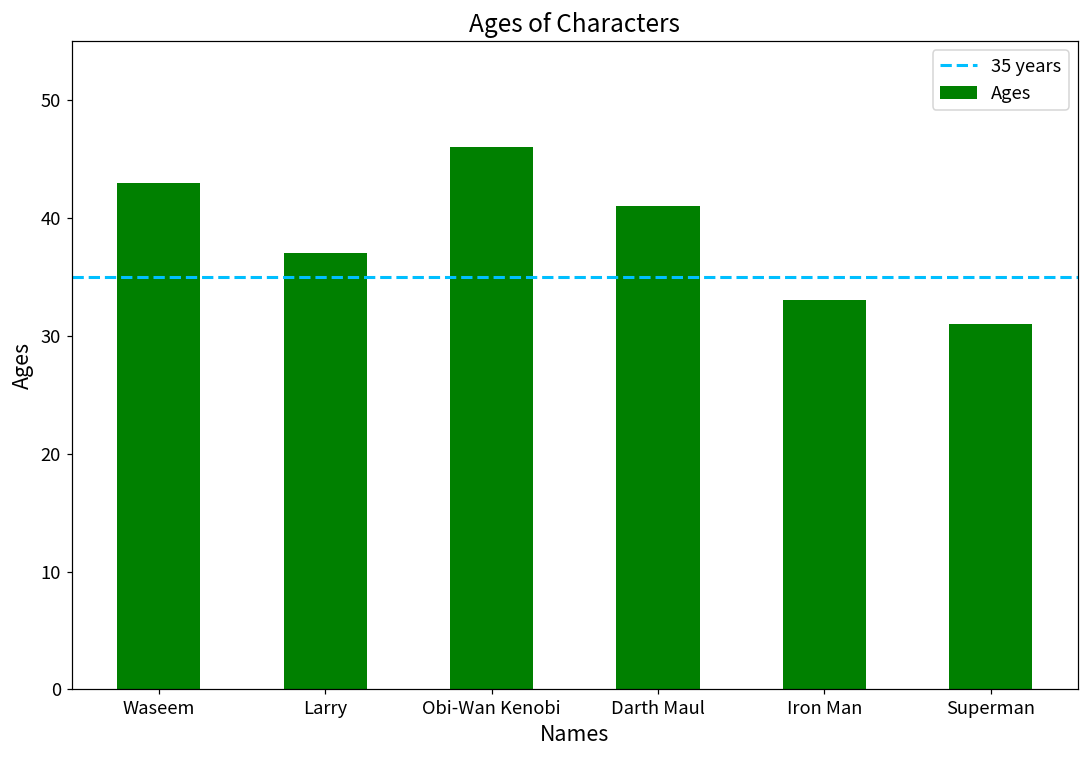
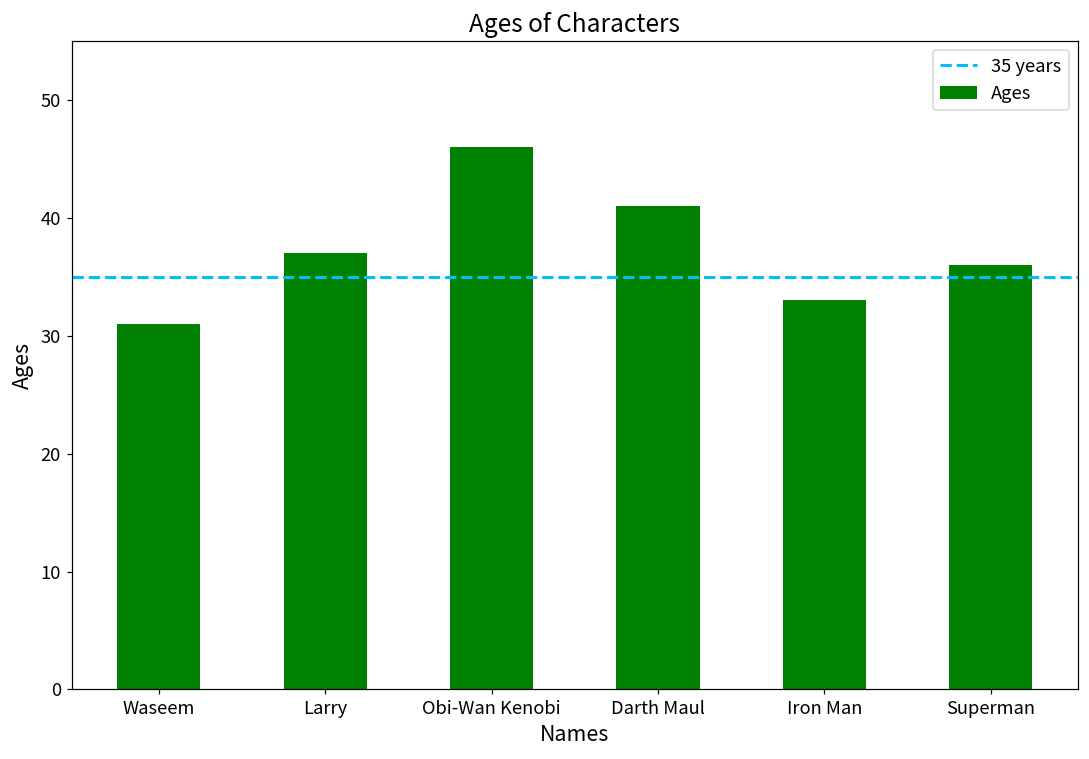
Waseem: 43 -> 31
Superman: 31 -> 36
